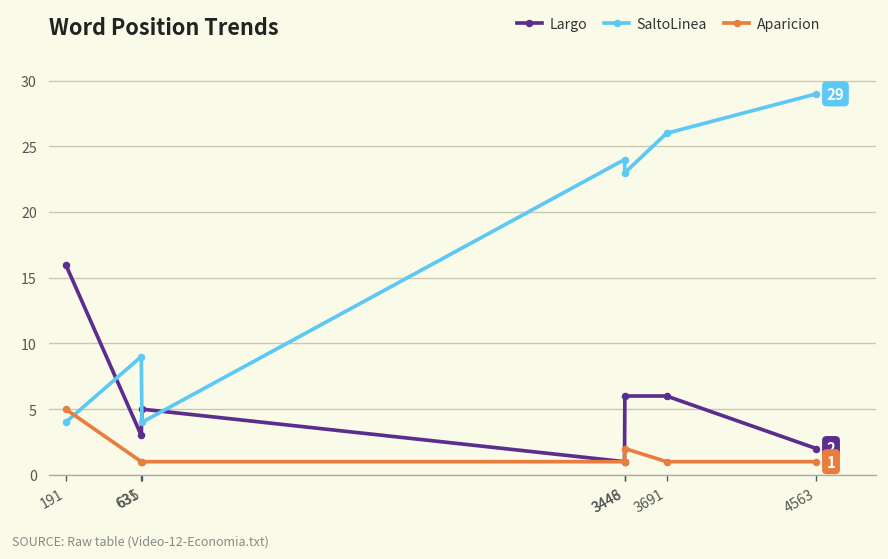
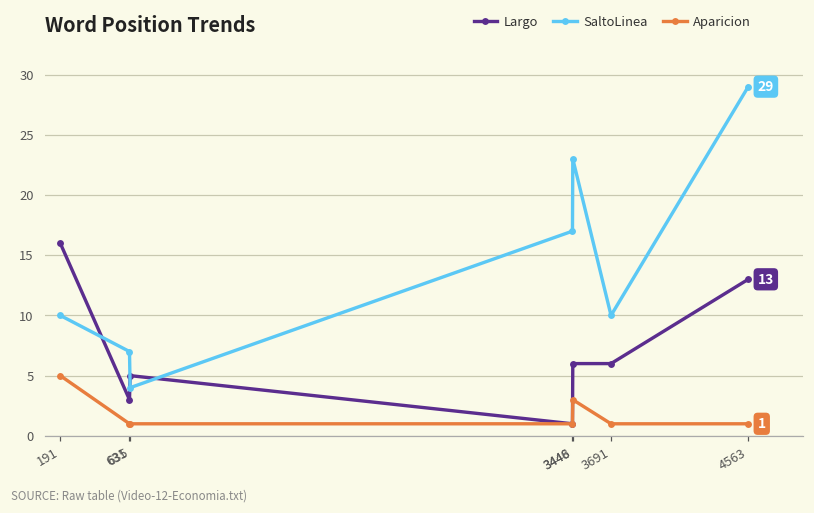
SaltoLinea, 191: 4 -> 10
SaltoLinea, 631: 9 -> 7
SaltoLinea, 3446: 24 -> 17
Aparicion, 3448: 2 -> 3
SaltoLinea, 3691: 26 -> 10
Largo, 4563: 2 -> 13
